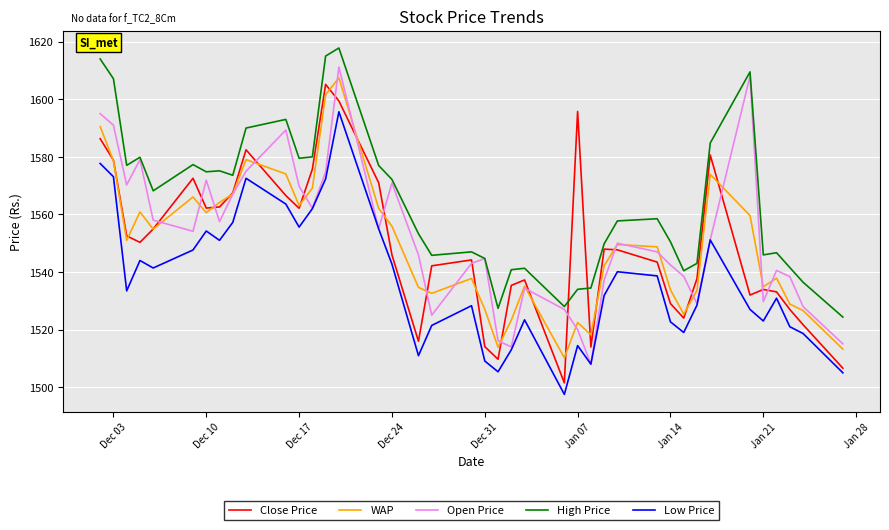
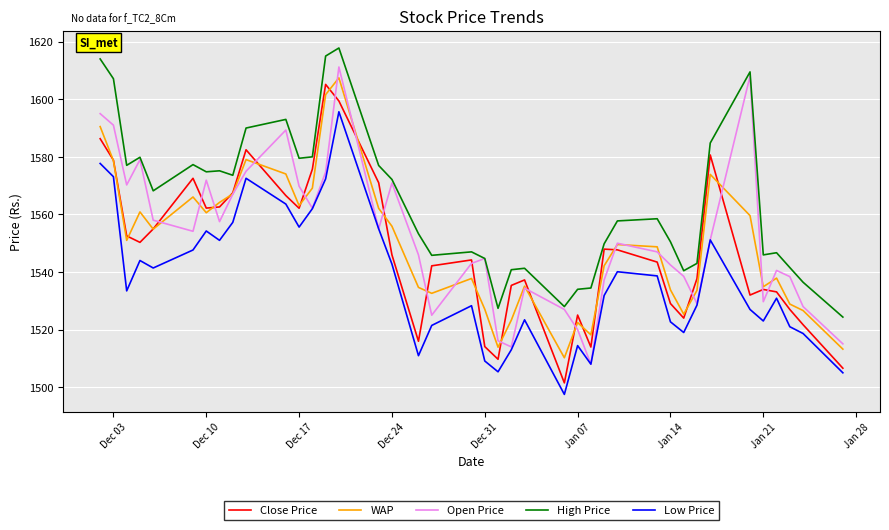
Close Price, Jan 07: 1596 -> 1525
